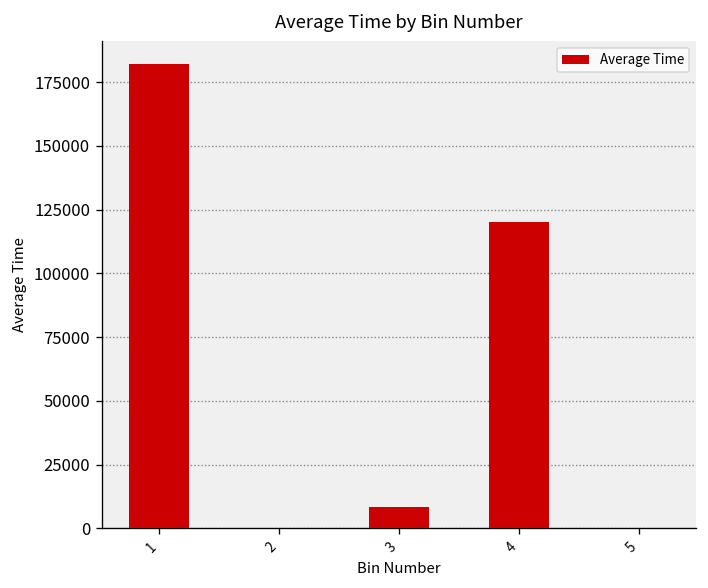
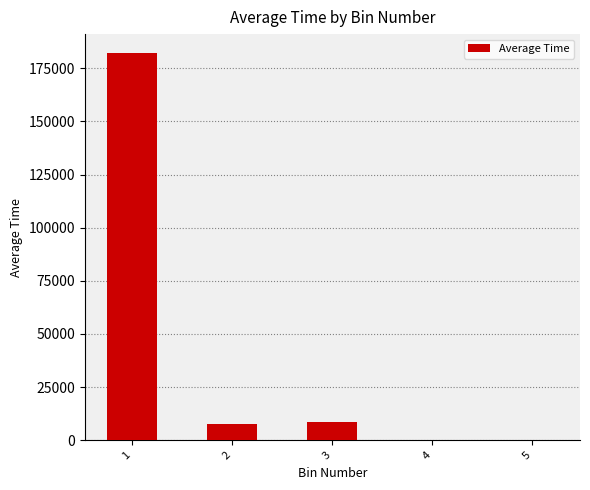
2: 0 -> 8000
4: 120000 -> 0
